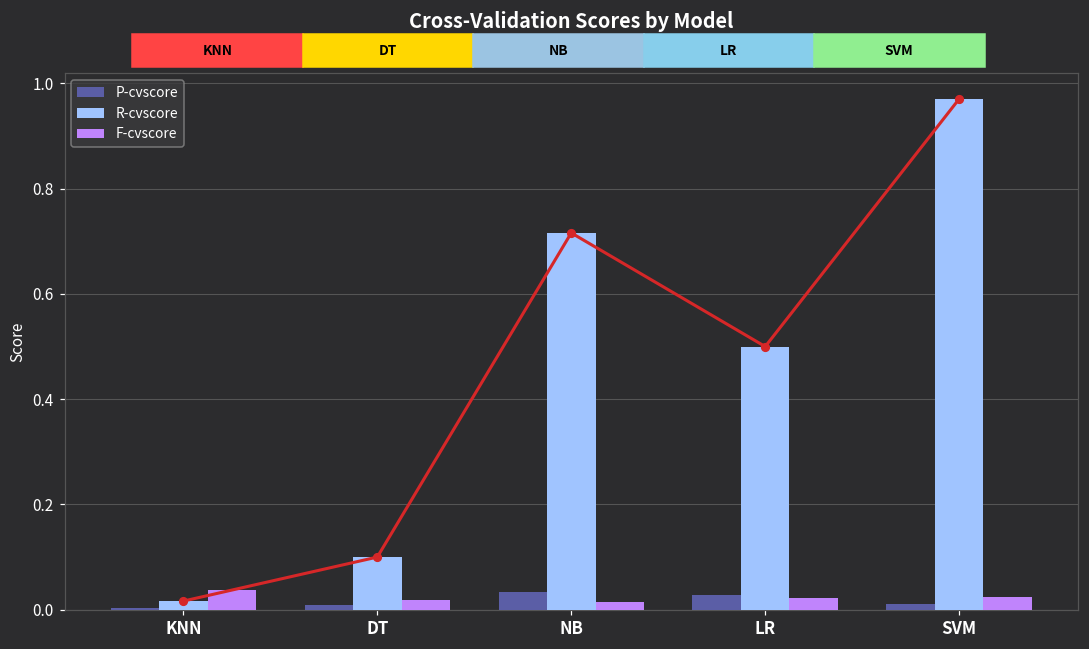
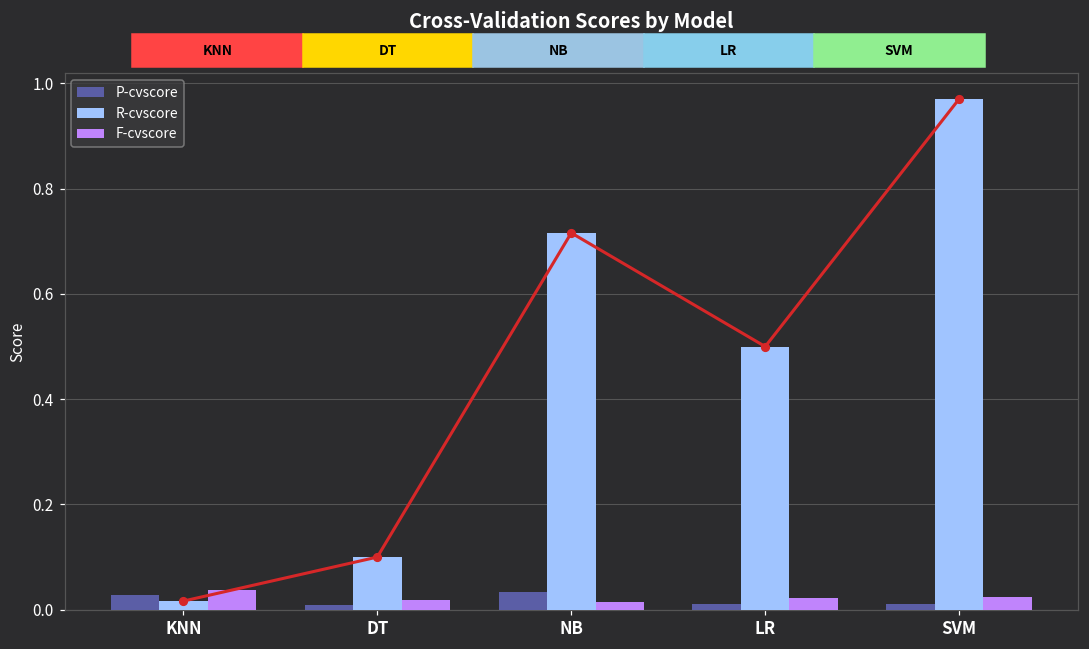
P-cvscore, KNN: 0.00 -> 0.03
P-cvscore, LR: 0.03 -> 0.01
